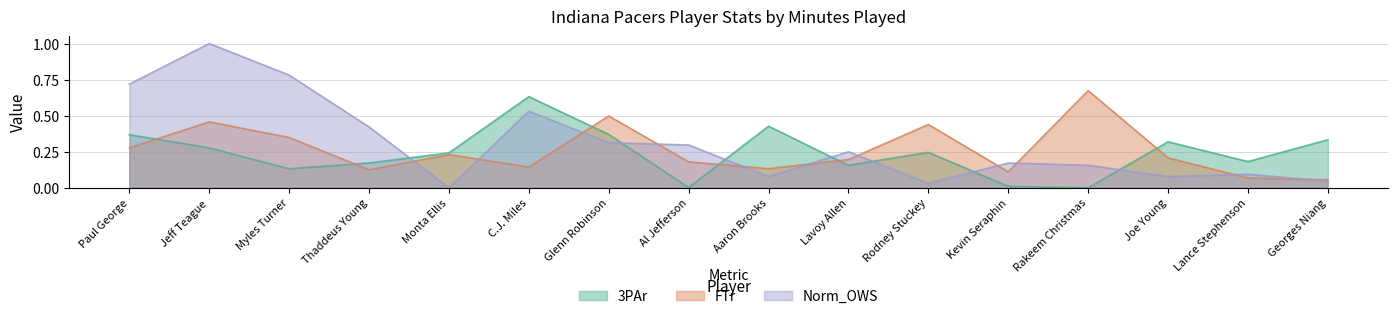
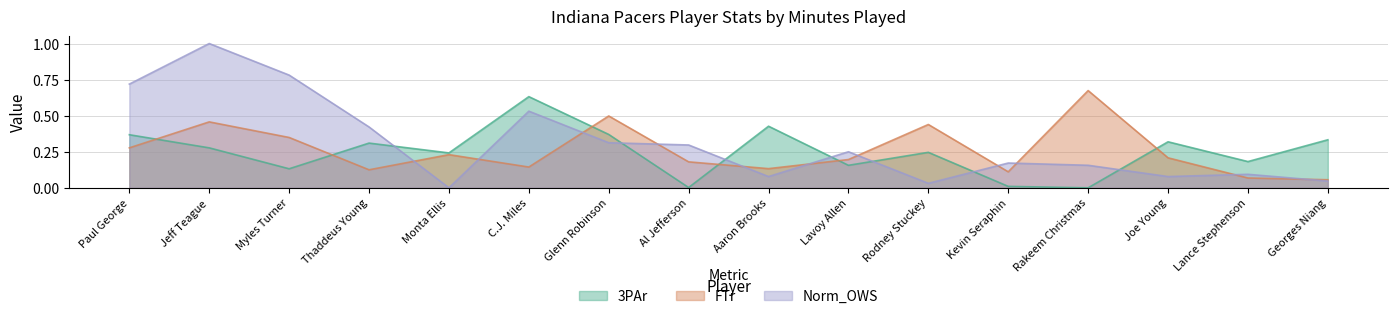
3PAr, Thaddeus Young: 0.17 -> 0.31
